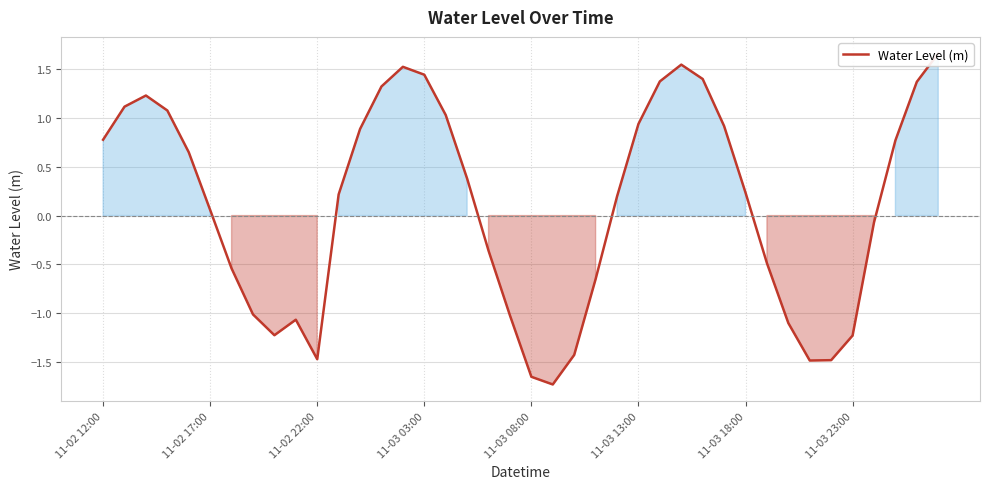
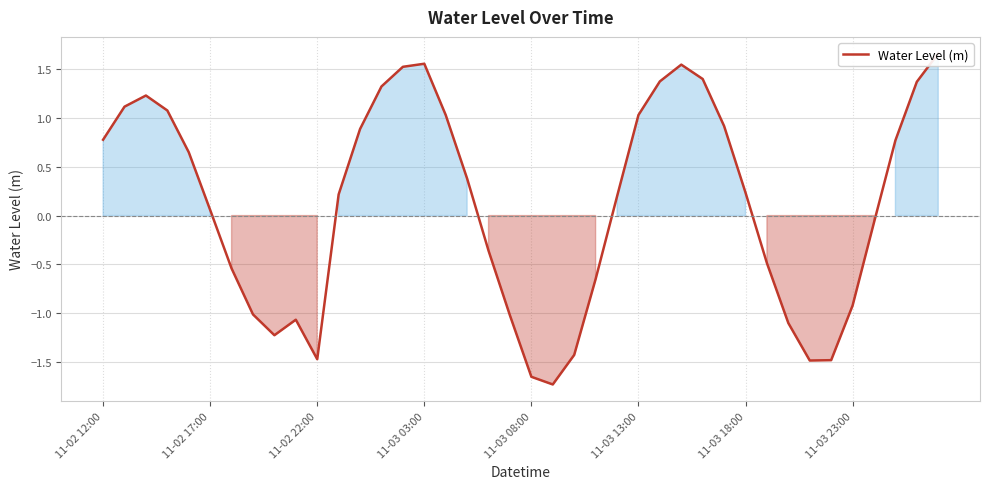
11-03 03:00: 1.4 -> 1.6
11-03 13:00: 0.9 -> 1.0
11-03 23:00: -1.2 -> -0.9
